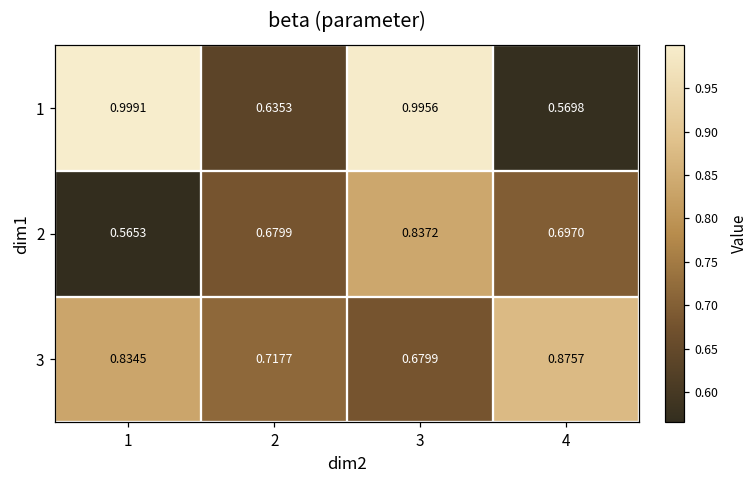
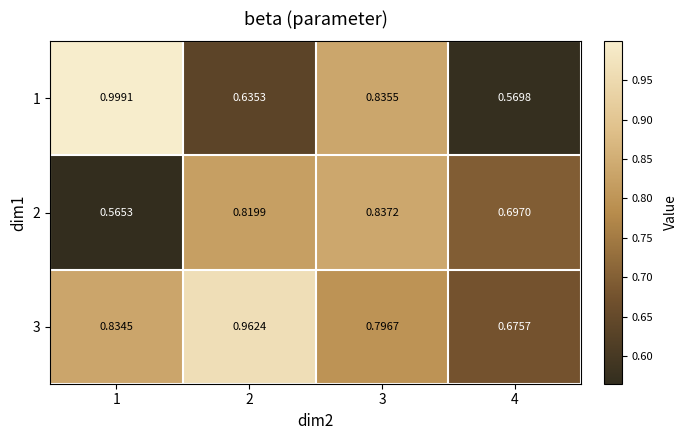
1, 3: 0.9956 -> 0.8355
2, 2: 0.6799 -> 0.8199
3, 2: 0.7177 -> 0.9624
3, 3: 0.6799 -> 0.7967
3, 4: 0.8757 -> 0.6757
